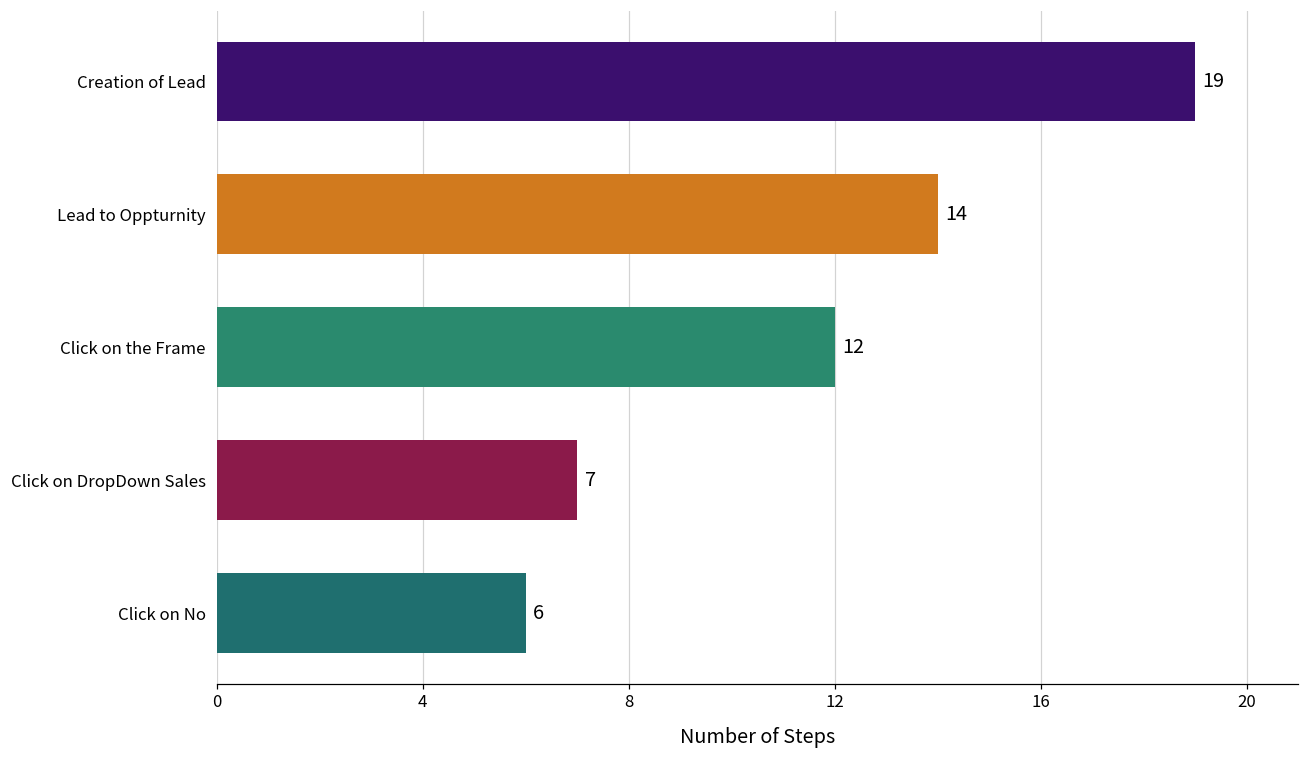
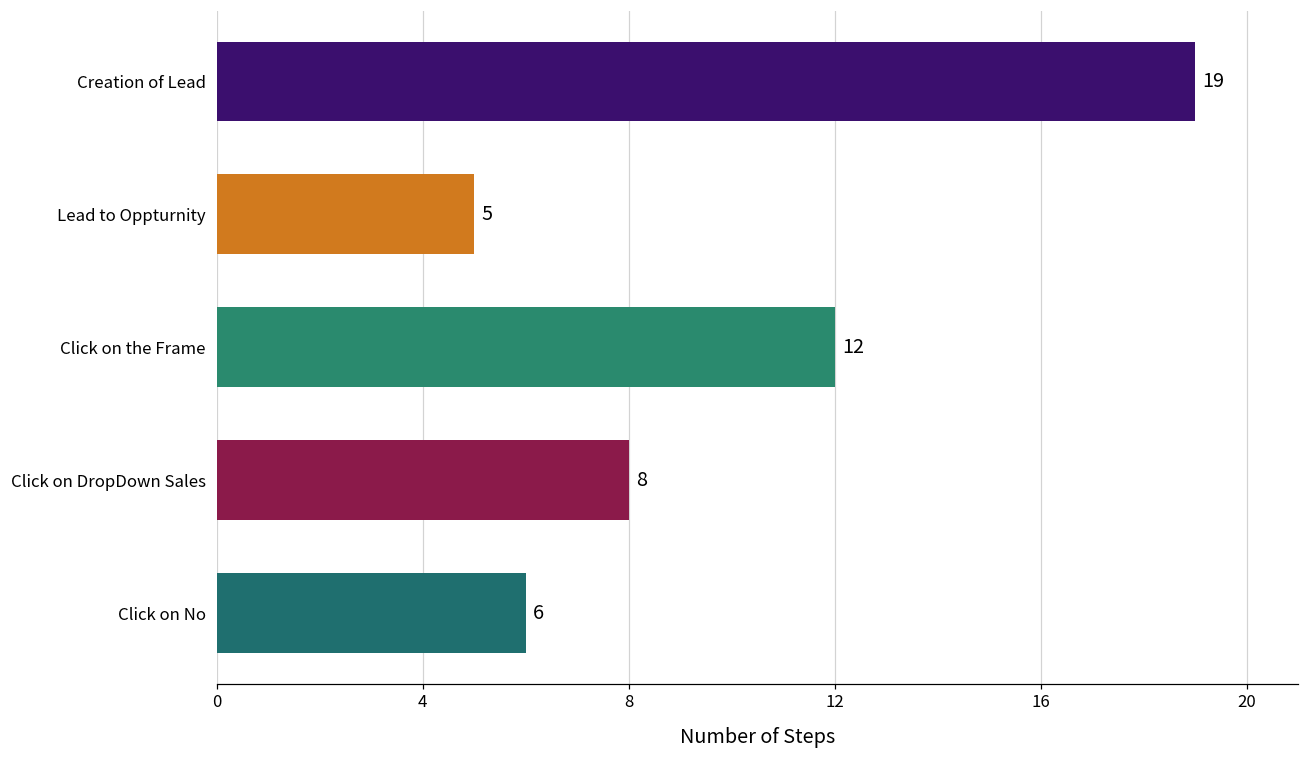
Lead to Oppturnity: 14 -> 5
Click on DropDown Sales: 7 -> 8
